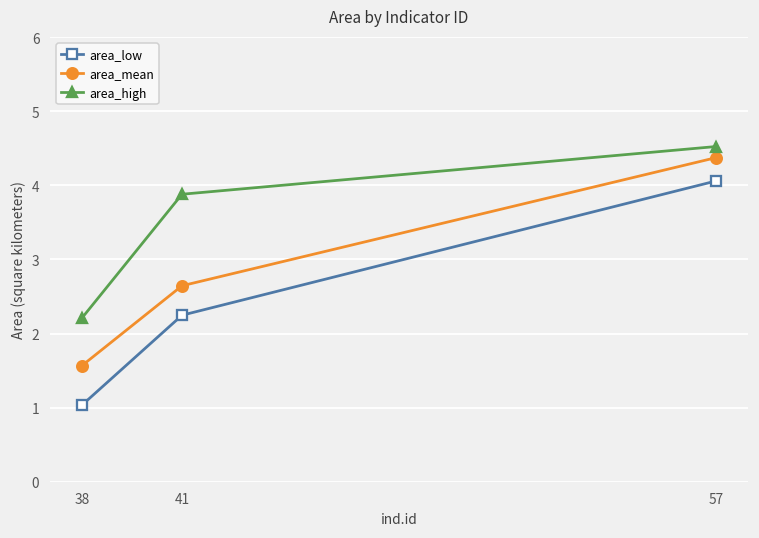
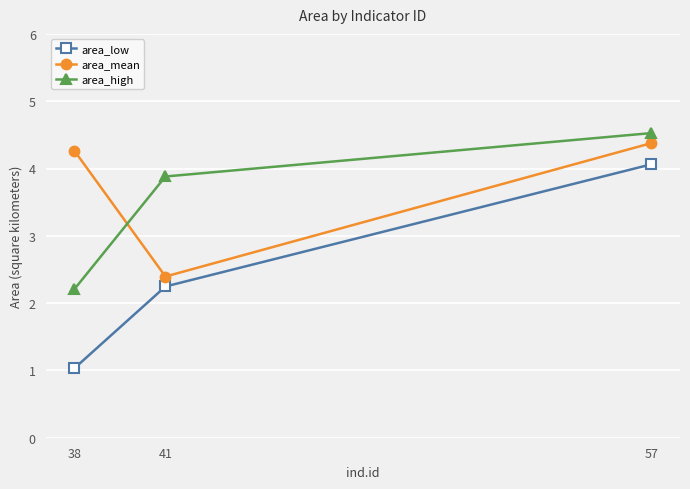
area_mean, 38: 1.6 -> 4.3
area_mean, 41: 2.6 -> 2.4
